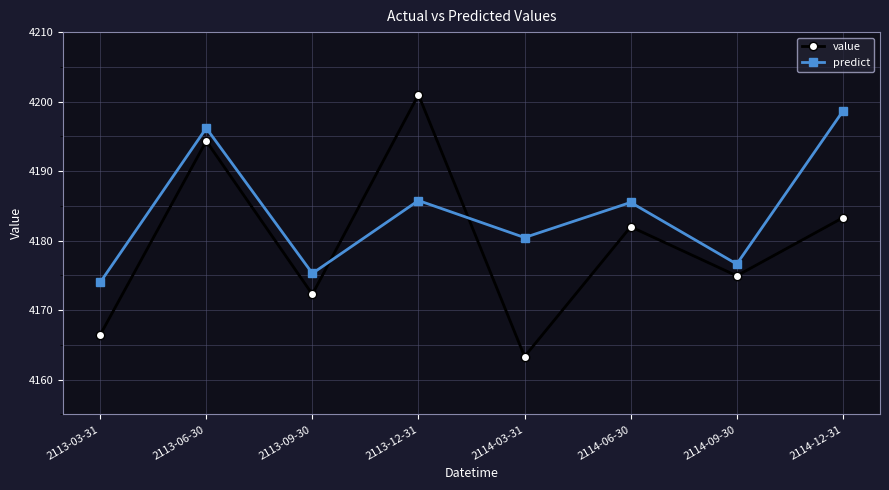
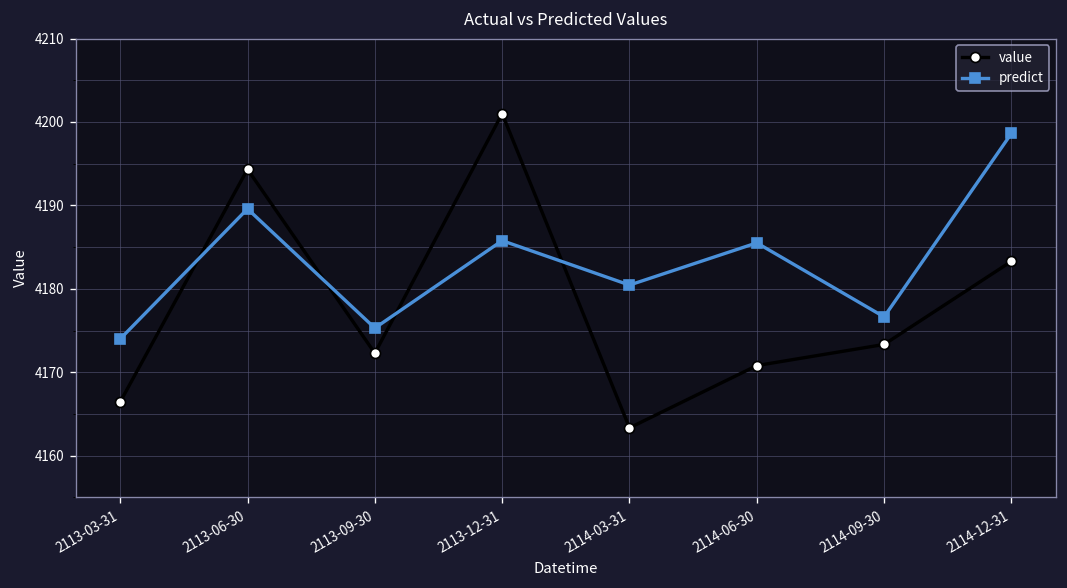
predict, 2113-06-30: 4196 -> 4190
value, 2114-06-30: 4182 -> 4171
value, 2114-09-30: 4175 -> 4173
